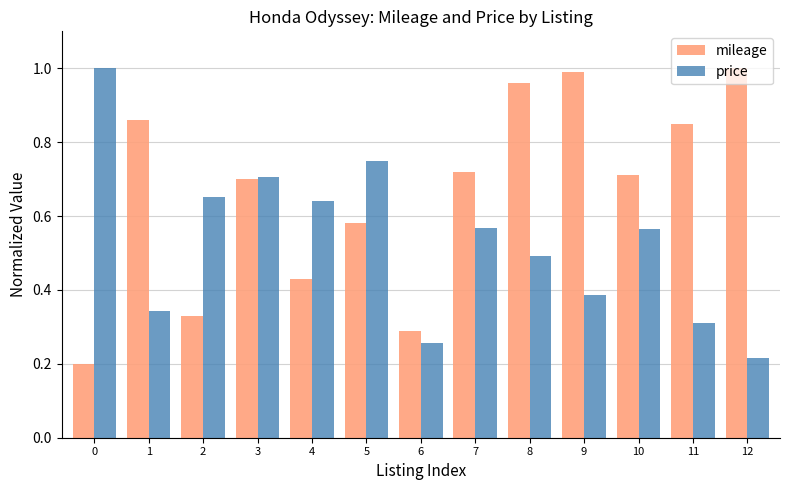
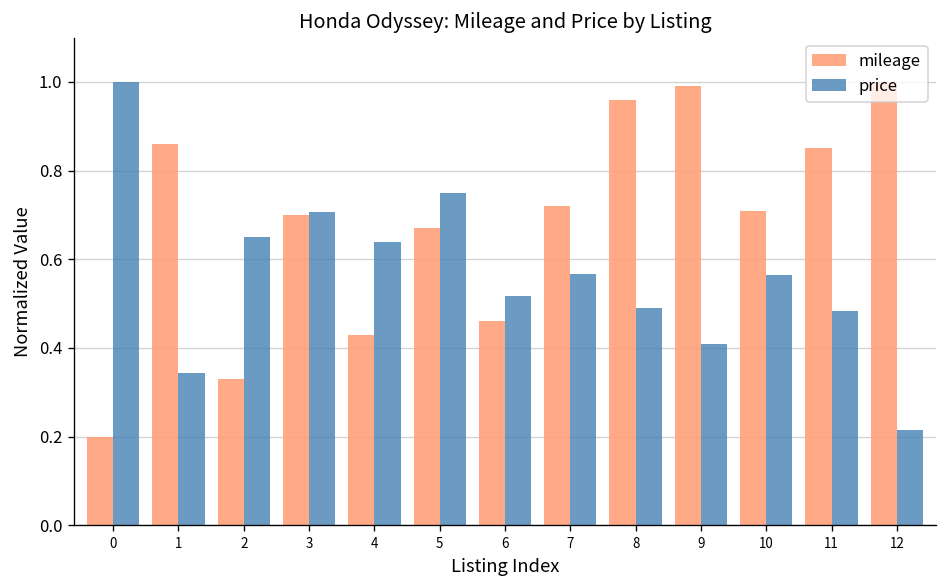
mileage, 5: 0.58 -> 0.67
mileage, 6: 0.29 -> 0.46
price, 6: 0.26 -> 0.52
price, 9: 0.39 -> 0.41
price, 11: 0.31 -> 0.48
